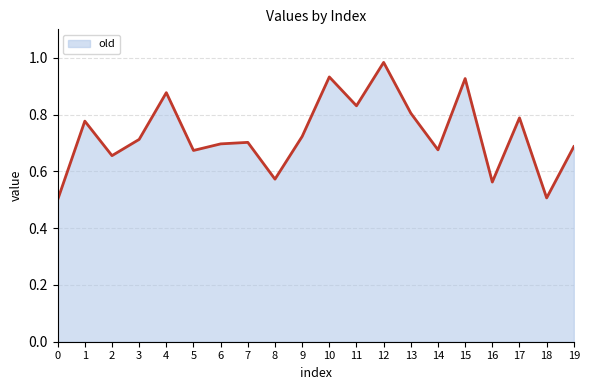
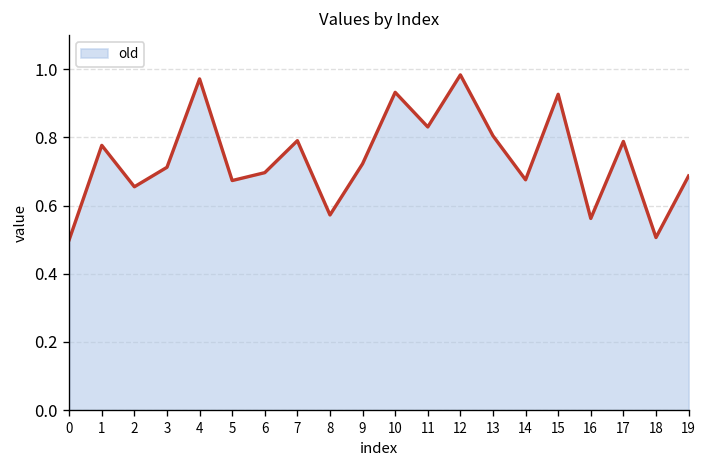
4: 0.88 -> 0.97
7: 0.70 -> 0.79
